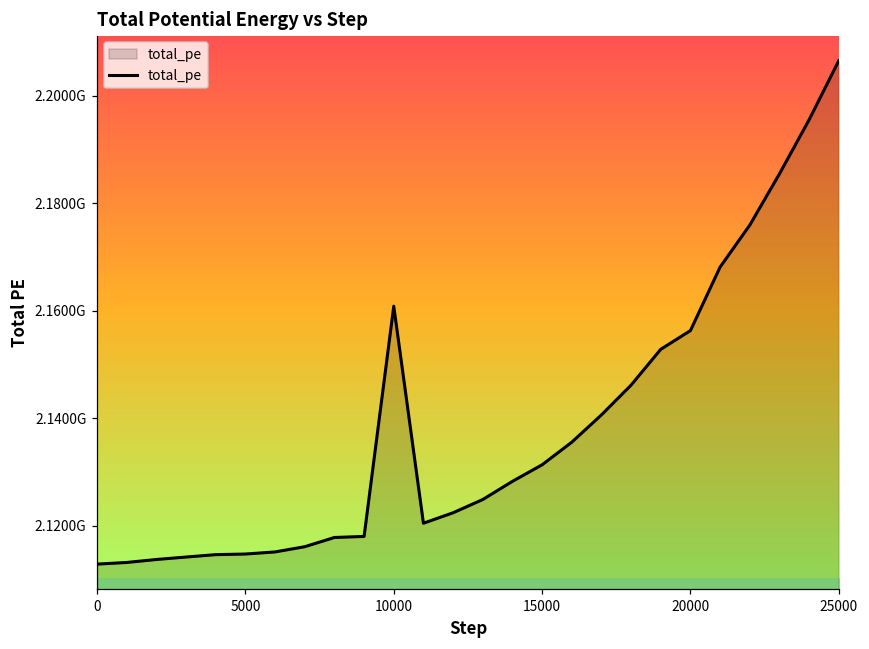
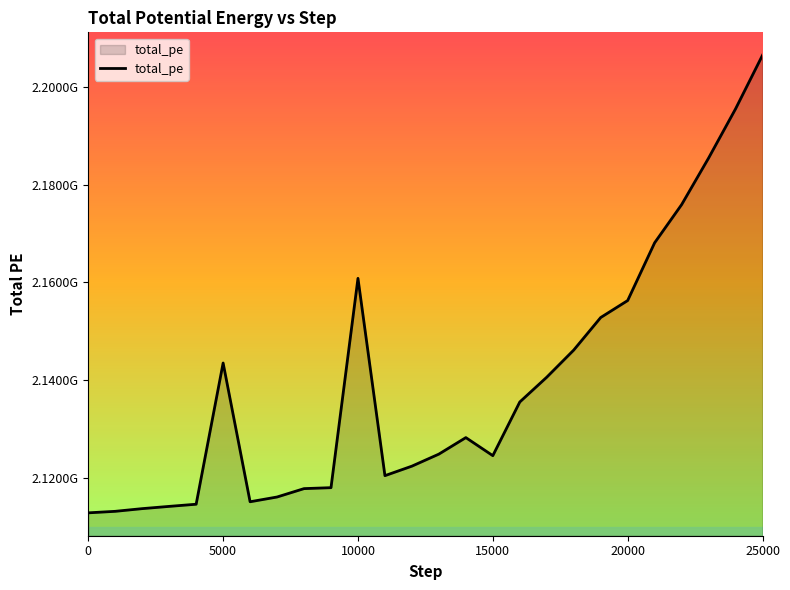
total_pe, 5000: 2115000000 -> 2143000000
total_pe, 15000: 2131000000 -> 2125000000
